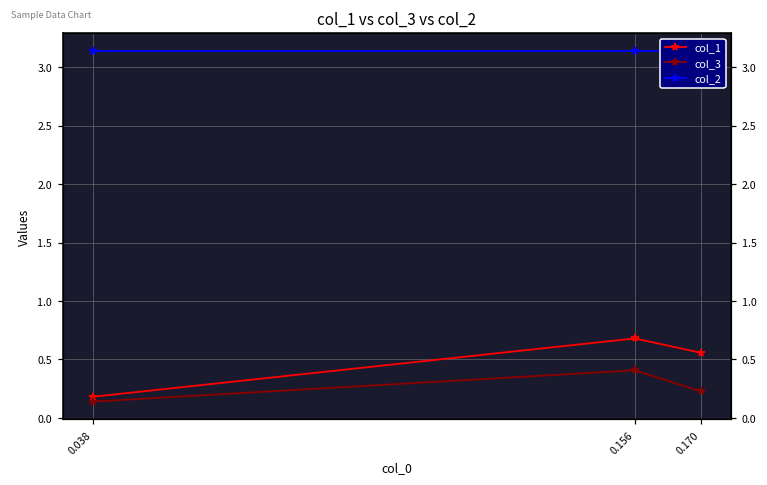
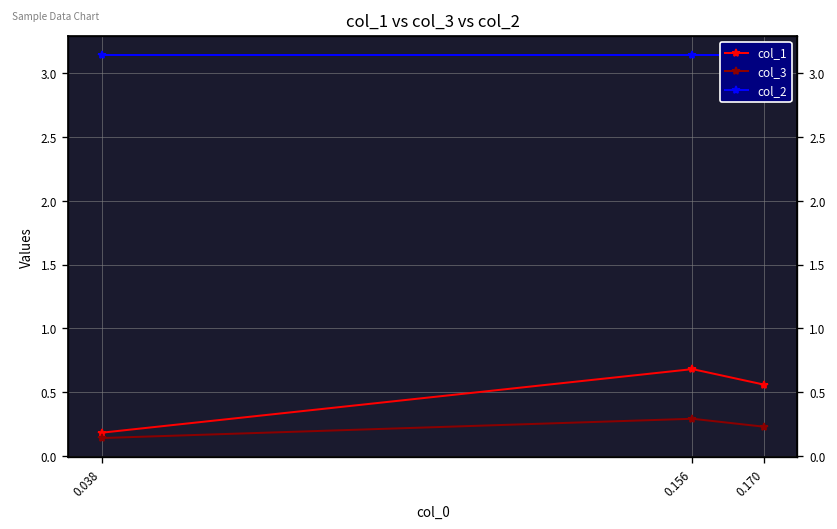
col_3, 0.156: 0.41 -> 0.29
